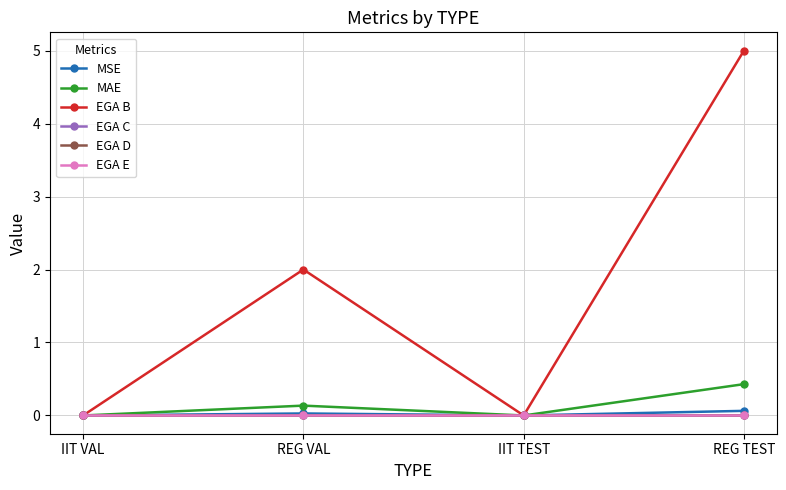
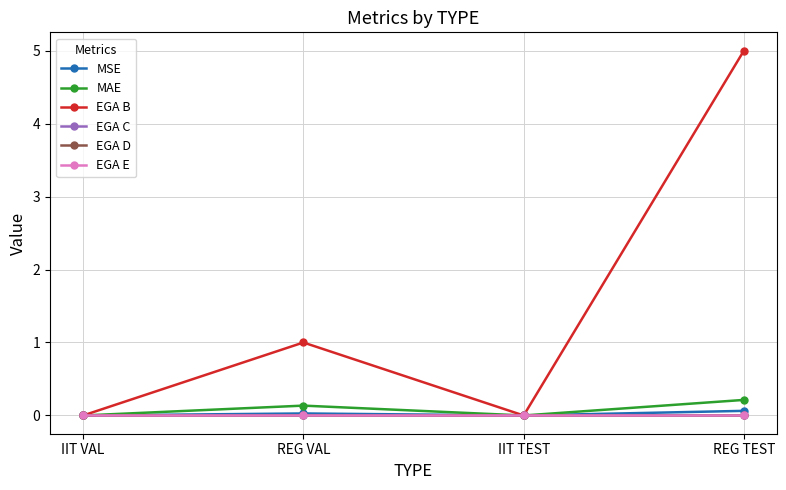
EGA B, REG VAL: 2 -> 1
MAE, REG TEST: 0.4 -> 0.2
